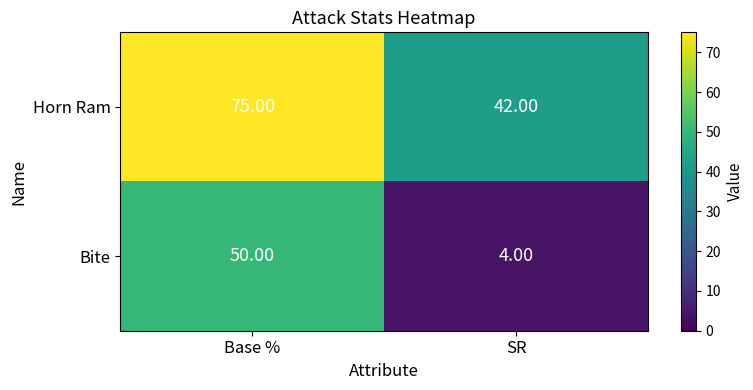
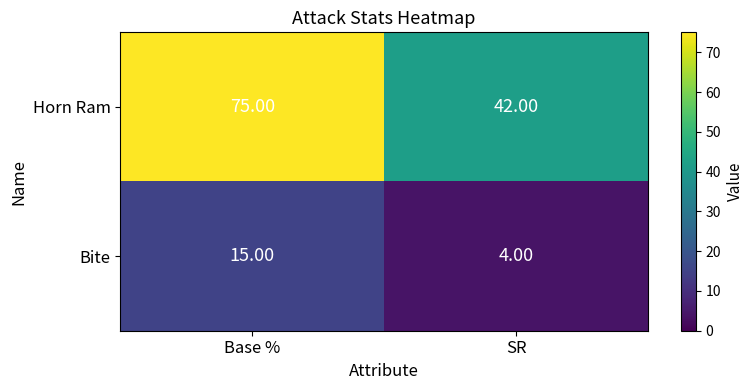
Bite, Base %: 50.00 -> 15.00
